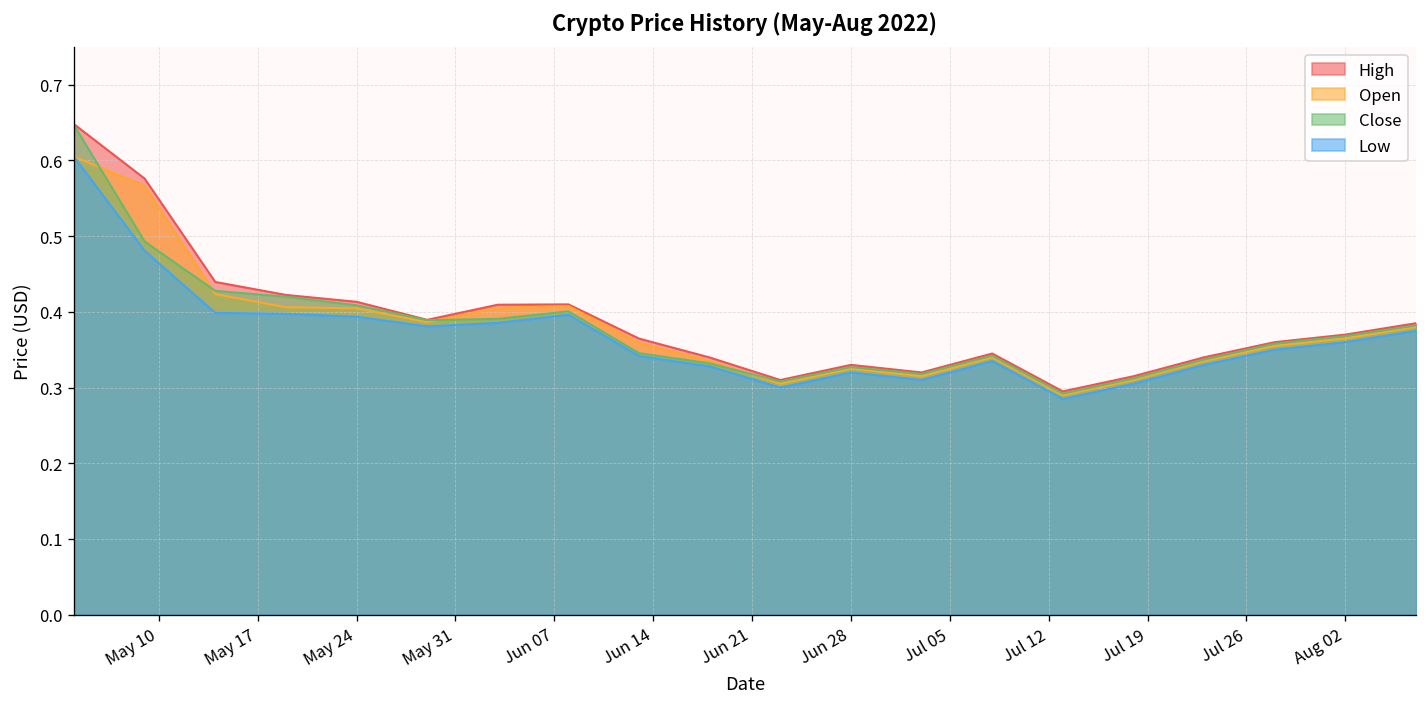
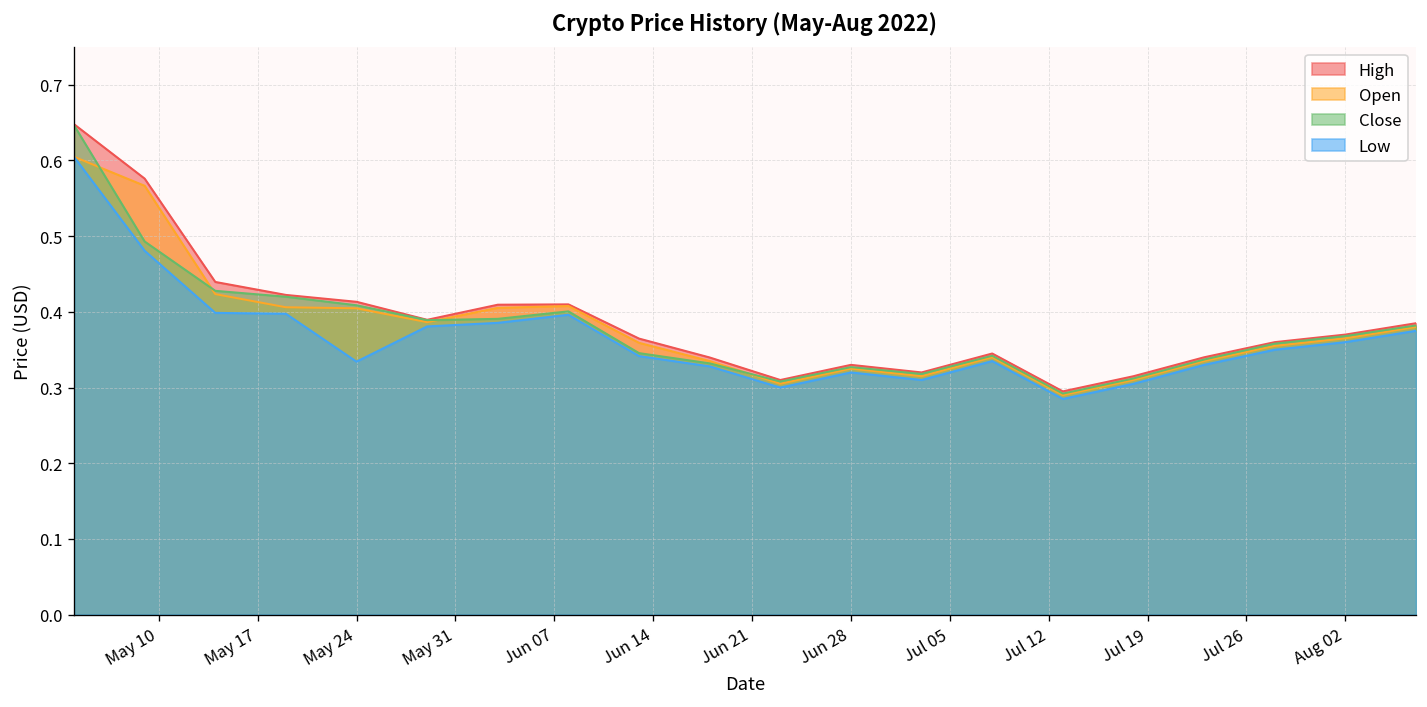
Low, May 24: 0.39 -> 0.33
